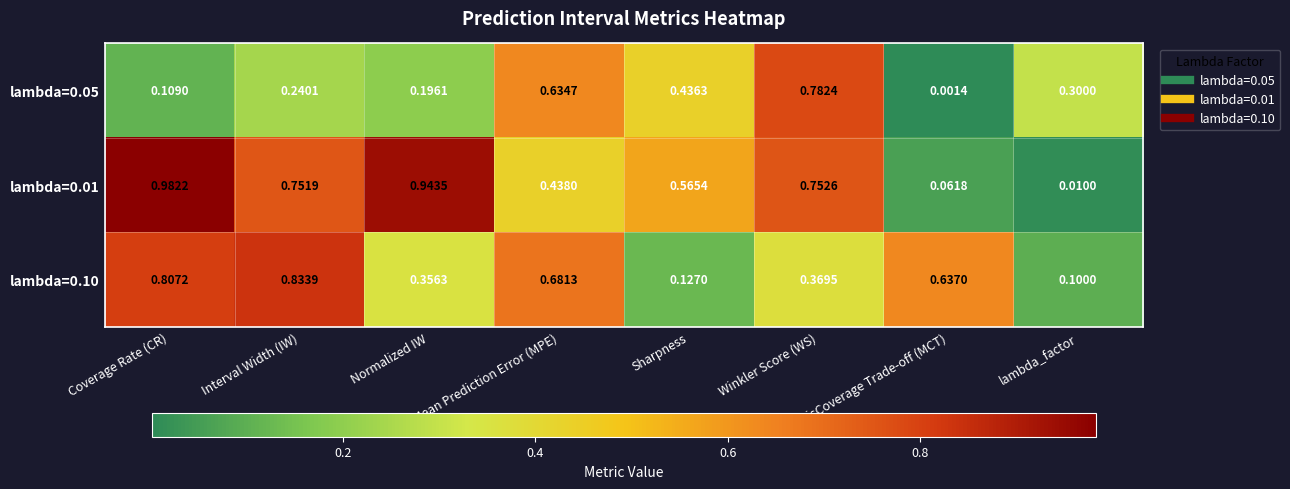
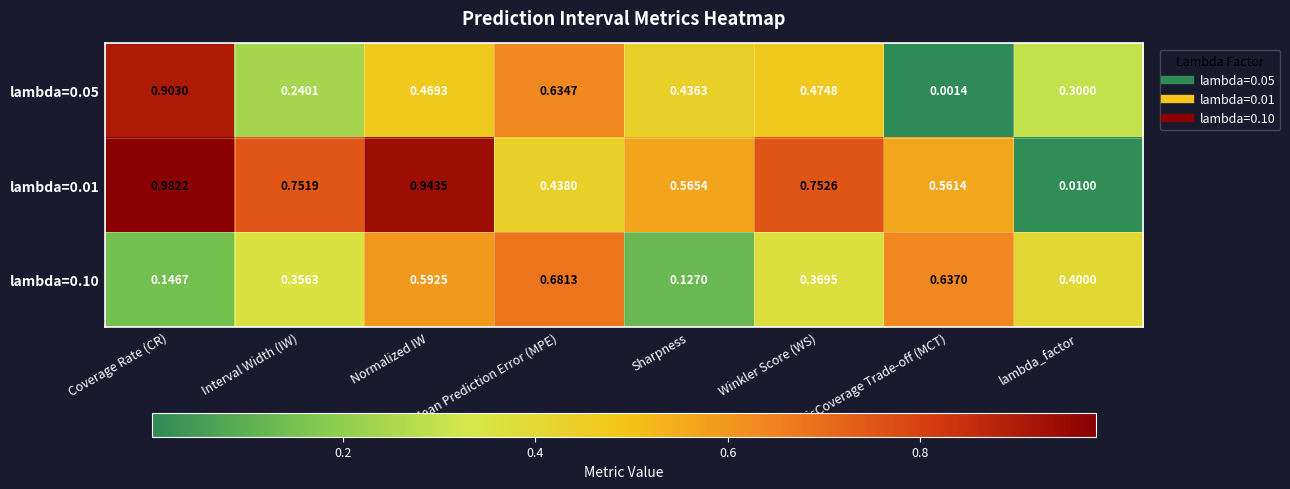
lambda=0.05, Coverage Rate (CR): 0.1090 -> 0.9030
lambda=0.05, Normalized IW: 0.1961 -> 0.4693
lambda=0.05, Winkler Score (WS): 0.7824 -> 0.4748
lambda=0.01, MisCoverage Trade-off (MCT): 0.0618 -> 0.5614
lambda=0.10, Coverage Rate (CR): 0.8072 -> 0.1467
lambda=0.10, Interval Width (IW): 0.8339 -> 0.3563
lambda=0.10, Normalized IW: 0.3563 -> 0.5925
lambda=0.10, lambda_factor: 0.1000 -> 0.4000
